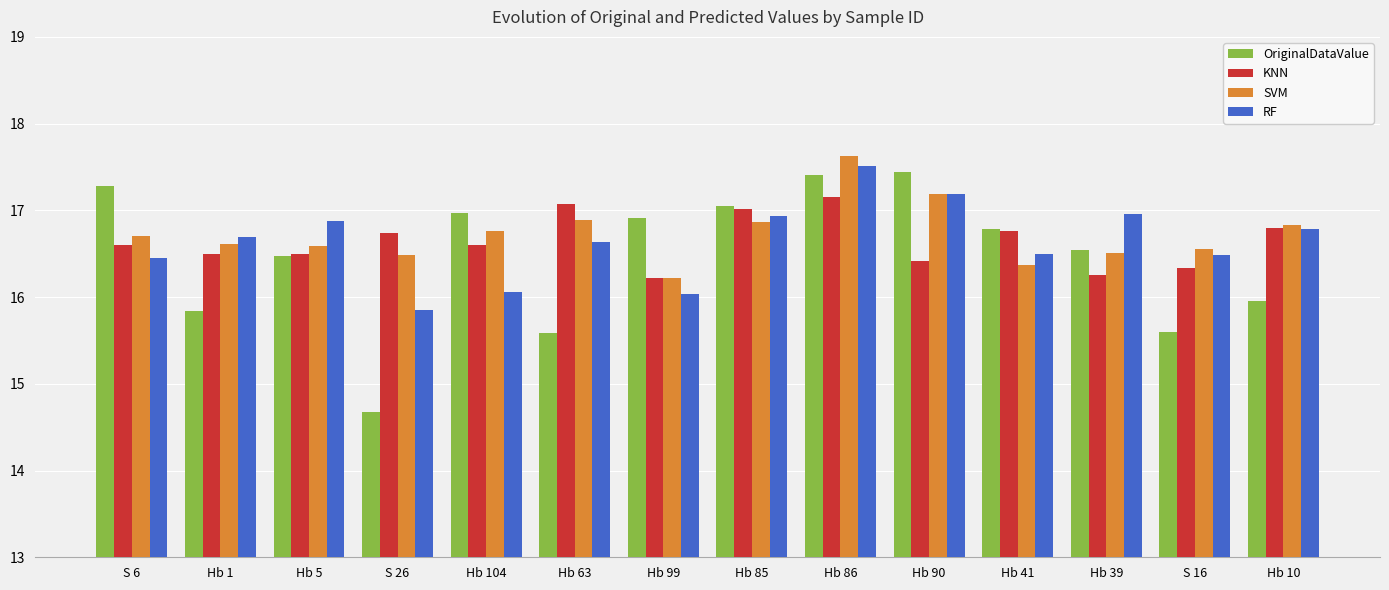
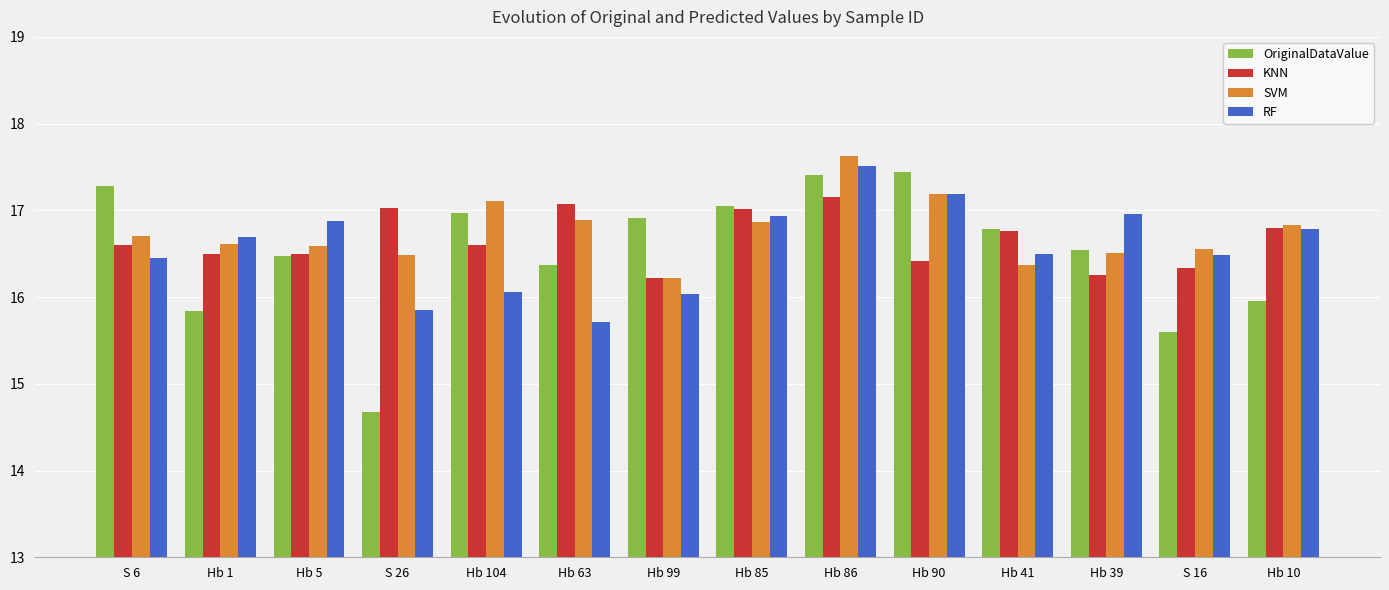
KNN, S 26: 16.7 -> 17.0
SVM, Hb 104: 16.8 -> 17.1
OriginalDataValue, Hb 63: 15.6 -> 16.4
RF, Hb 63: 16.6 -> 15.7
